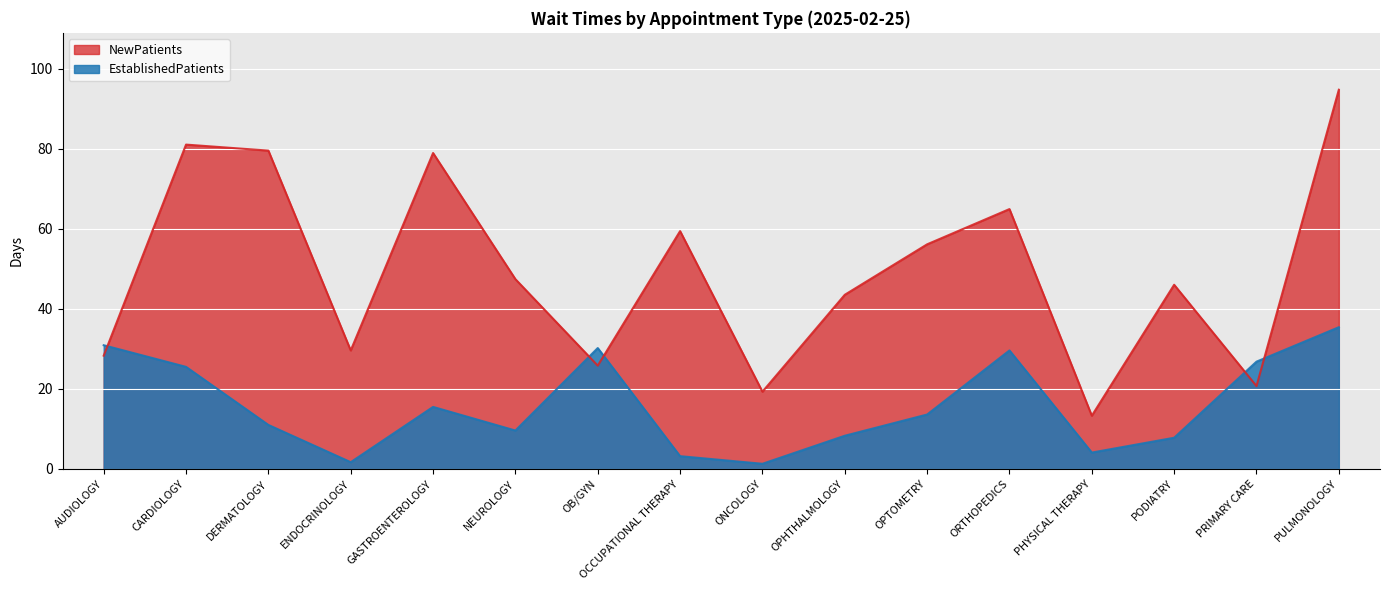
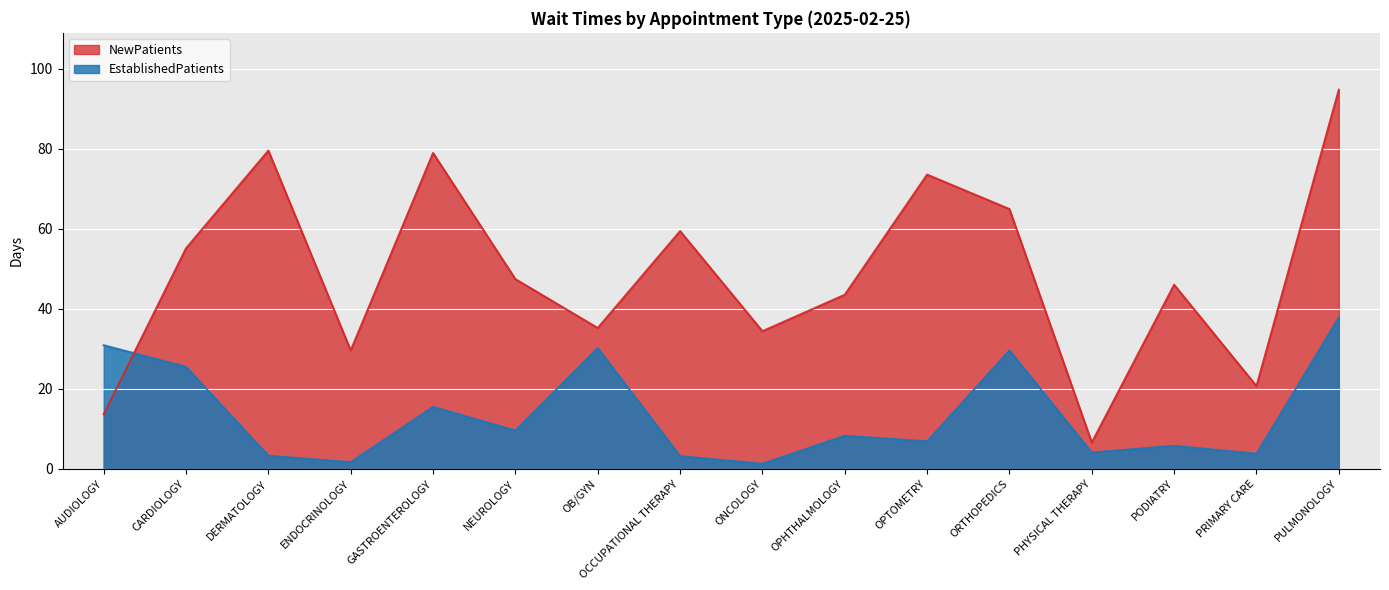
NewPatients, AUDIOLOGY: 28 -> 14
NewPatients, CARDIOLOGY: 81 -> 55
EstablishedPatients, DERMATOLOGY: 11 -> 3
NewPatients, OB/GYN: 26 -> 35
NewPatients, ONCOLOGY: 19 -> 34
NewPatients, OPTOMETRY: 56 -> 74
EstablishedPatients, OPTOMETRY: 14 -> 7
NewPatients, PHYSICAL THERAPY: 13 -> 7
EstablishedPatients, PODIATRY: 8 -> 6
EstablishedPatients, PRIMARY CARE: 27 -> 4
EstablishedPatients, PULMONOLOGY: 35 -> 38
